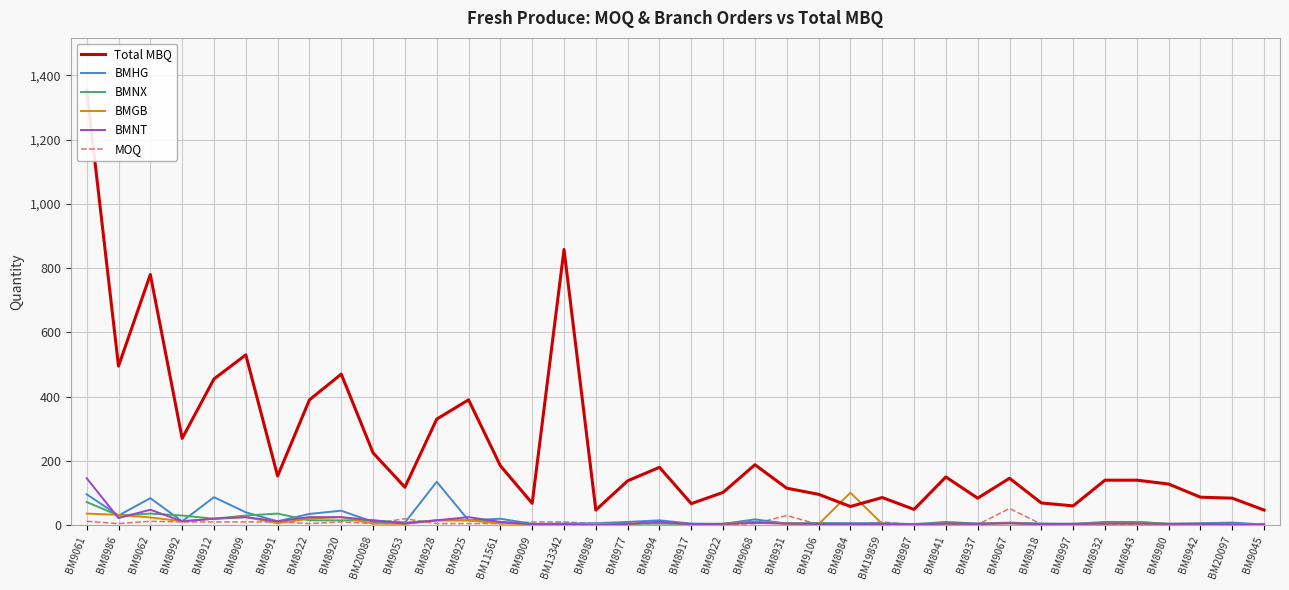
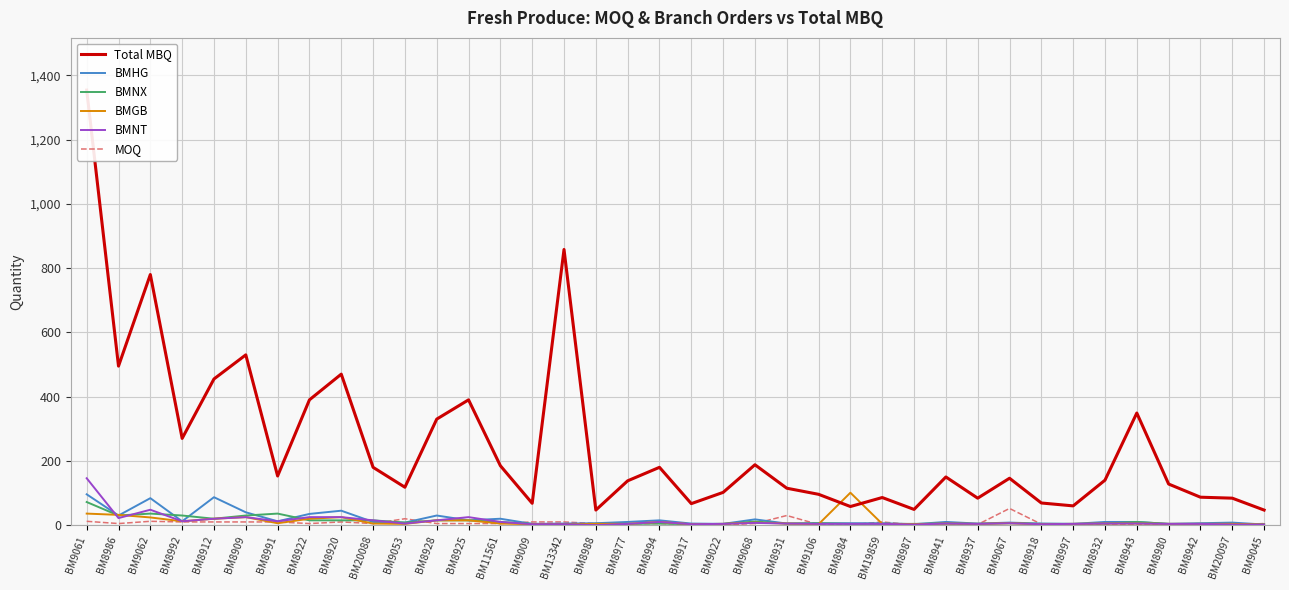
Total MBQ, BM20088: 230 -> 180
BMHG, BM8928: 140 -> 30
Total MBQ, BM8943: 140 -> 350
